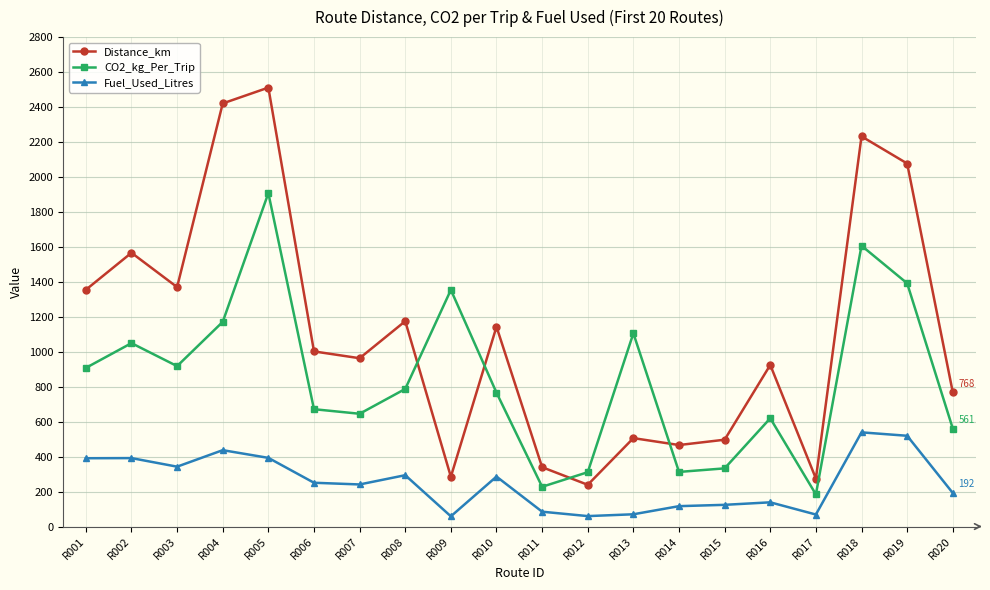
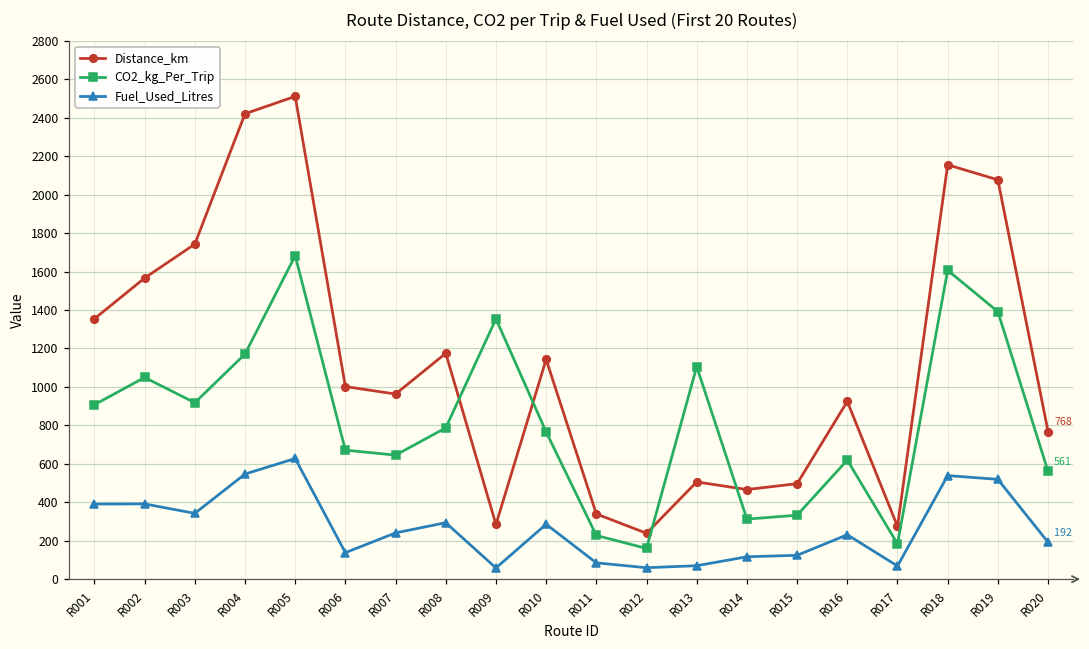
Distance_km, R003: 1370 -> 1740
Fuel_Used_Litres, R004: 440 -> 550
CO2_kg_Per_Trip, R005: 1910 -> 1680
Fuel_Used_Litres, R005: 390 -> 630
Fuel_Used_Litres, R006: 250 -> 140
CO2_kg_Per_Trip, R012: 310 -> 160
Fuel_Used_Litres, R016: 140 -> 230
Distance_km, R018: 2230 -> 2160
